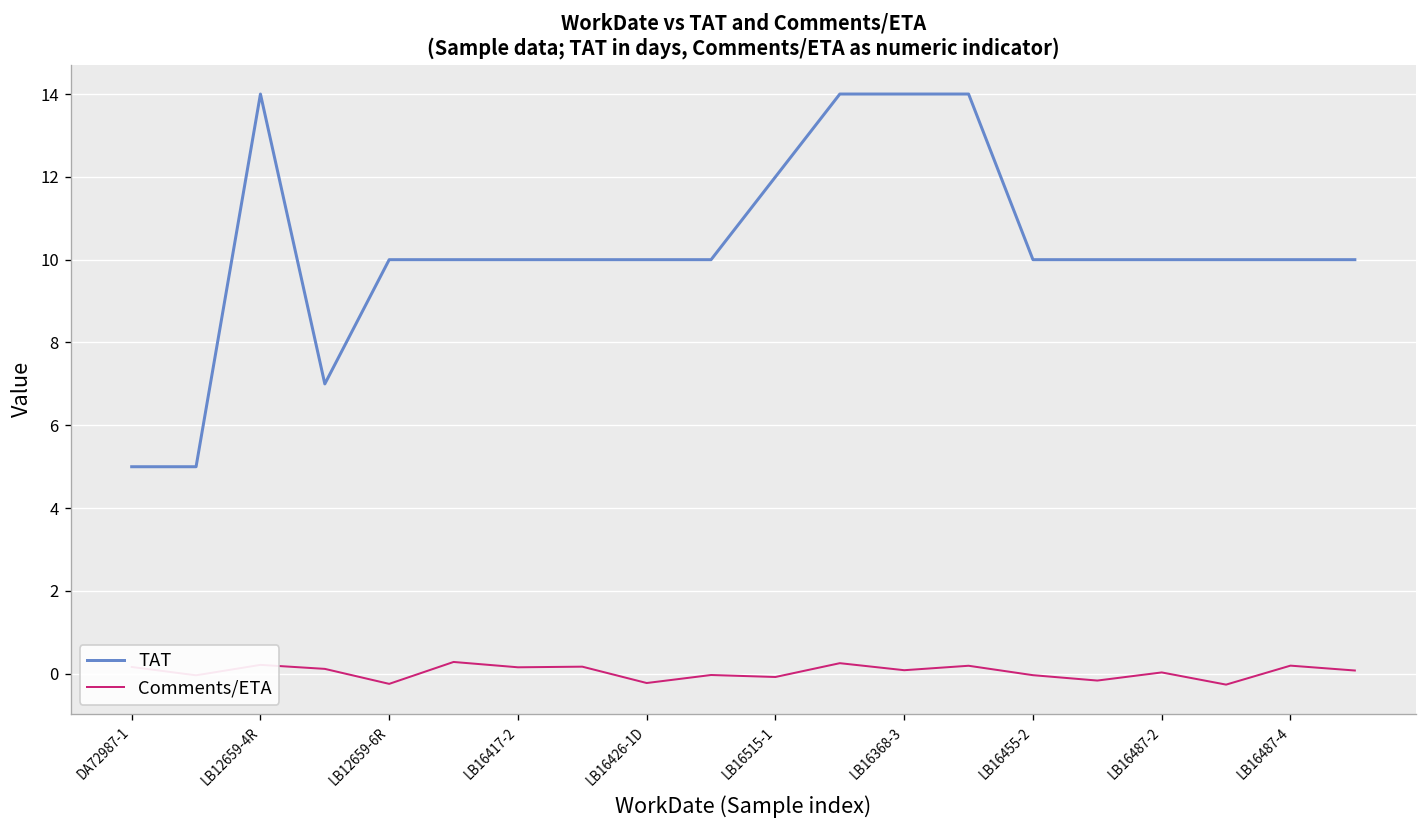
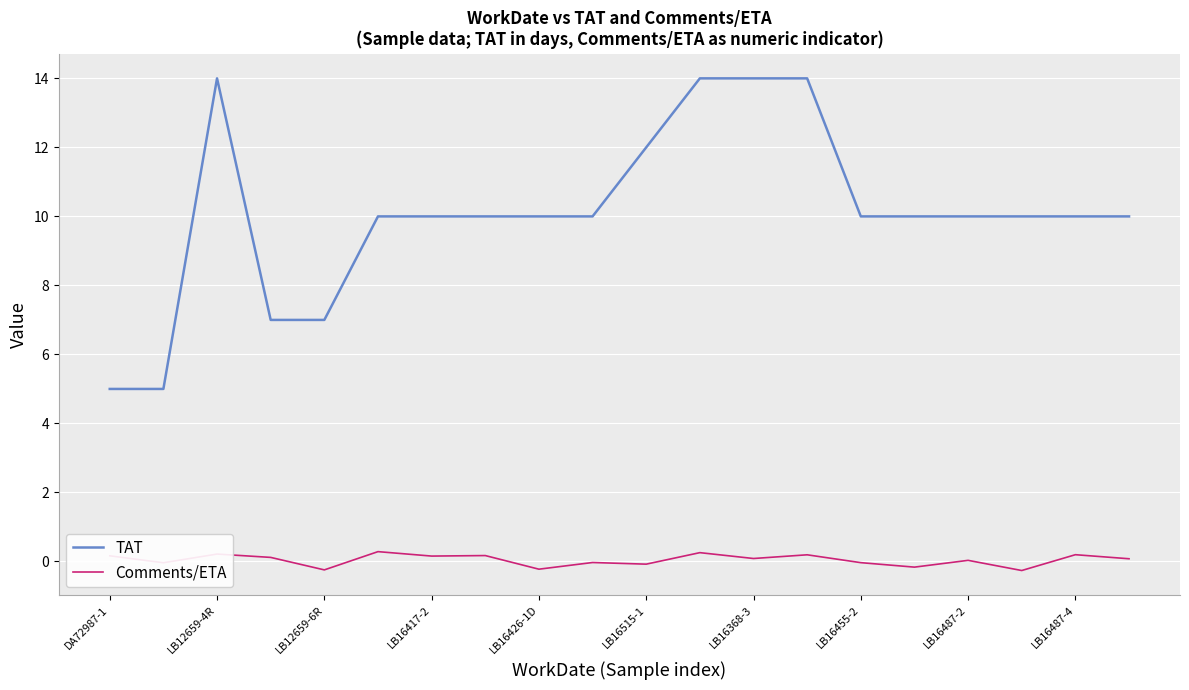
TAT, LB12659-6R: 10 -> 7
